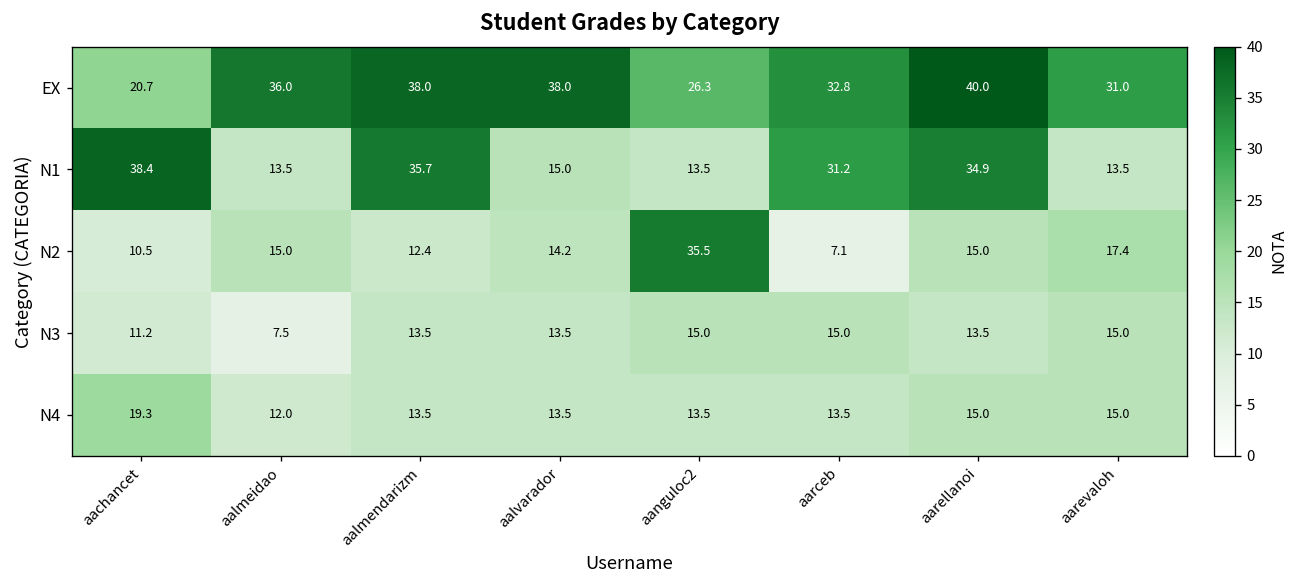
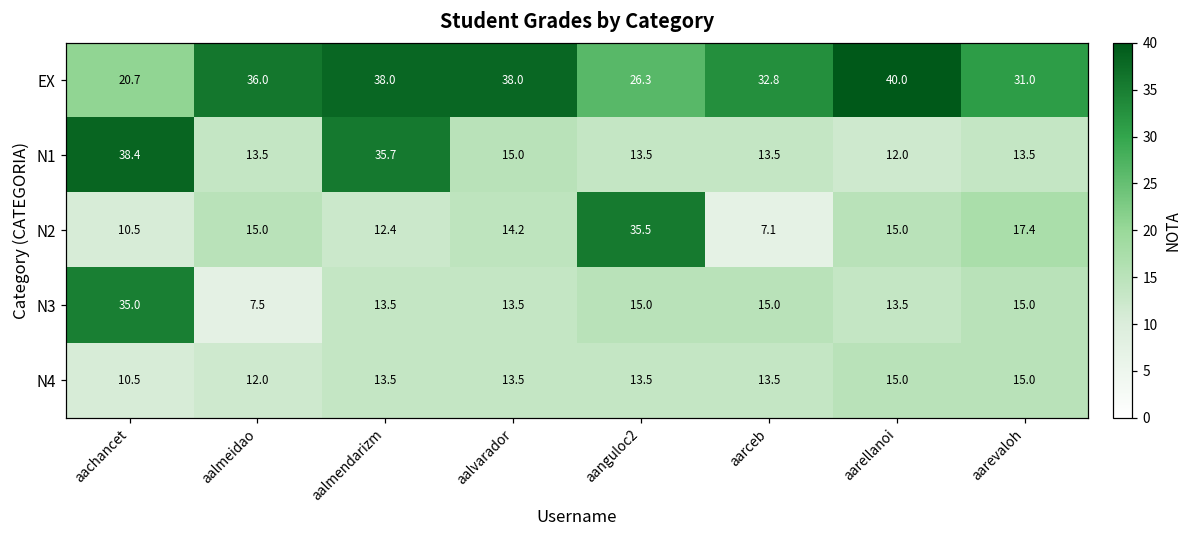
N1, aarceb: 31.2 -> 13.5
N1, aarellanoi: 34.9 -> 12.0
N3, aachancet: 11.2 -> 35.0
N4, aachancet: 19.3 -> 10.5
